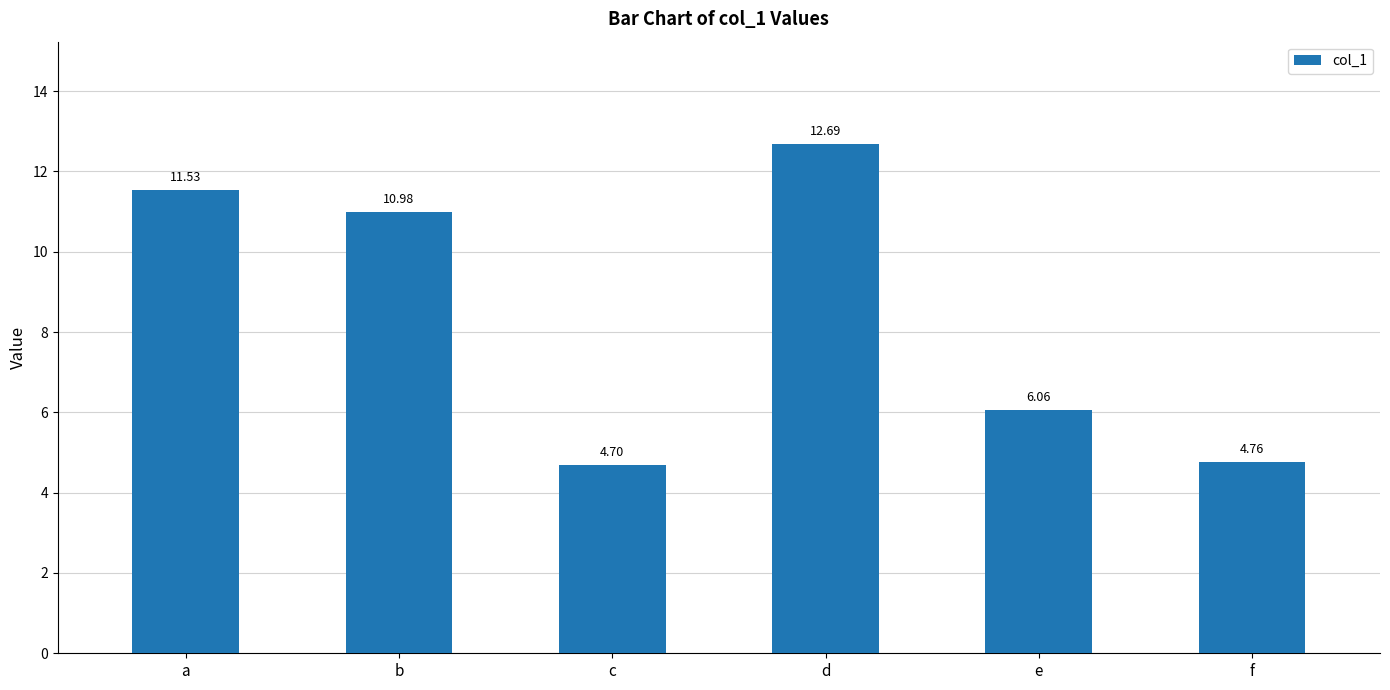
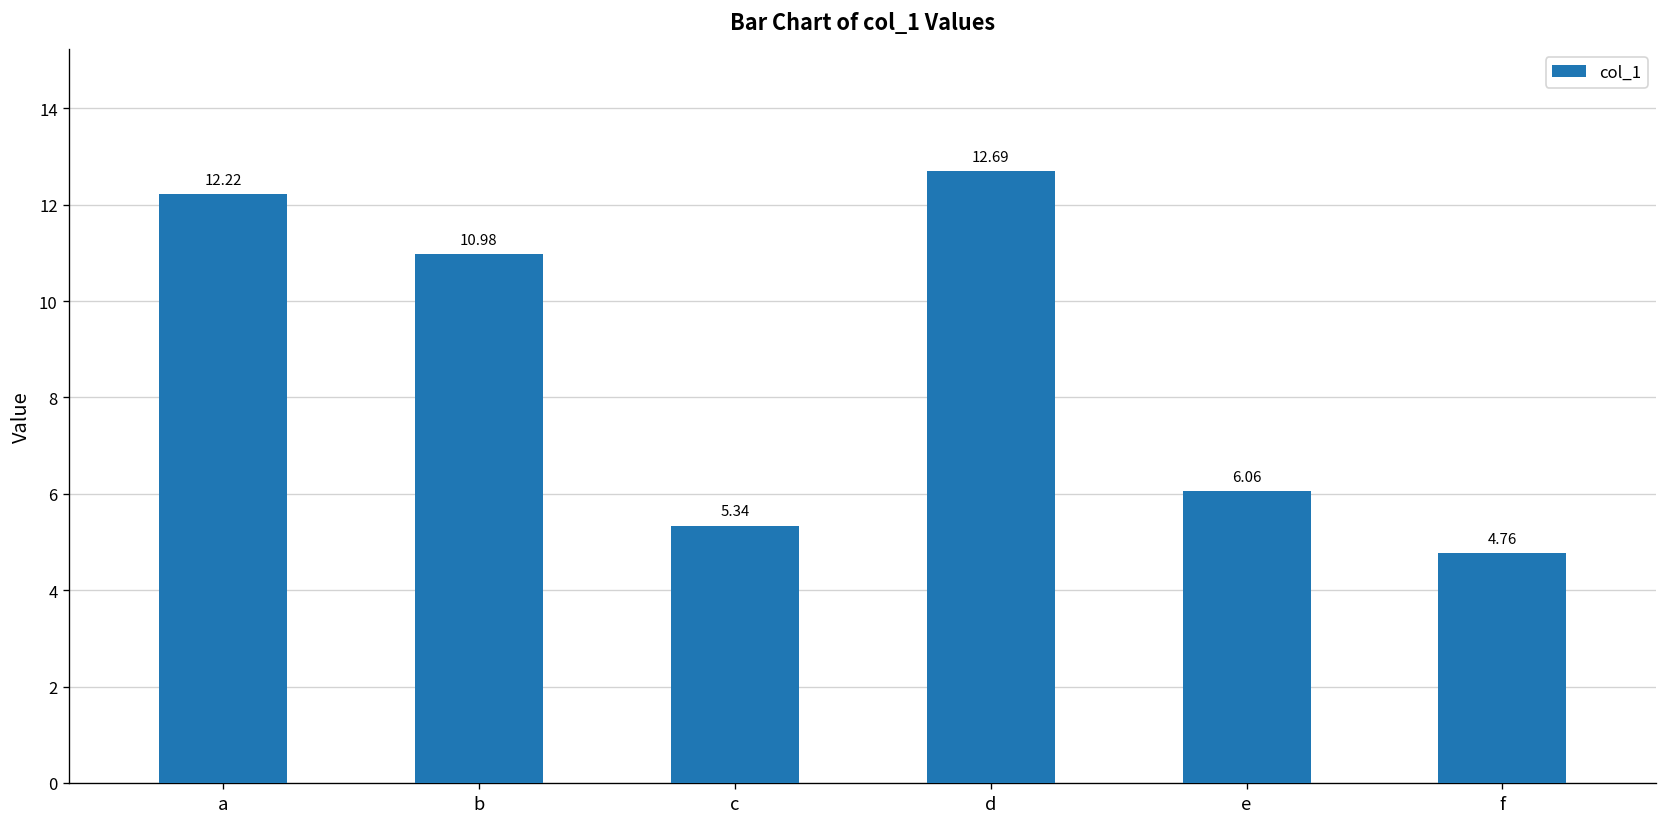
a: 11.53 -> 12.22
c: 4.70 -> 5.34
